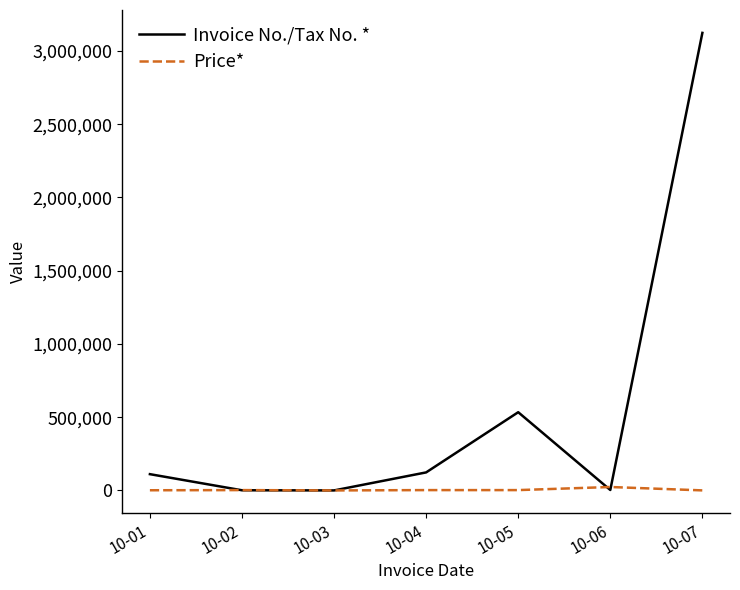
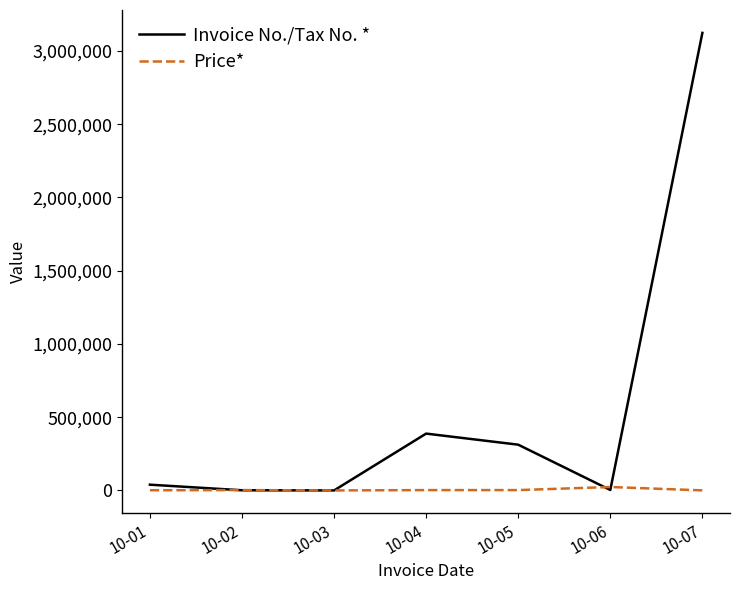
Invoice No./Tax No. *, 10-01: 110,000 -> 40,000
Invoice No./Tax No. *, 10-04: 120,000 -> 390,000
Invoice No./Tax No. *, 10-05: 530,000 -> 310,000
